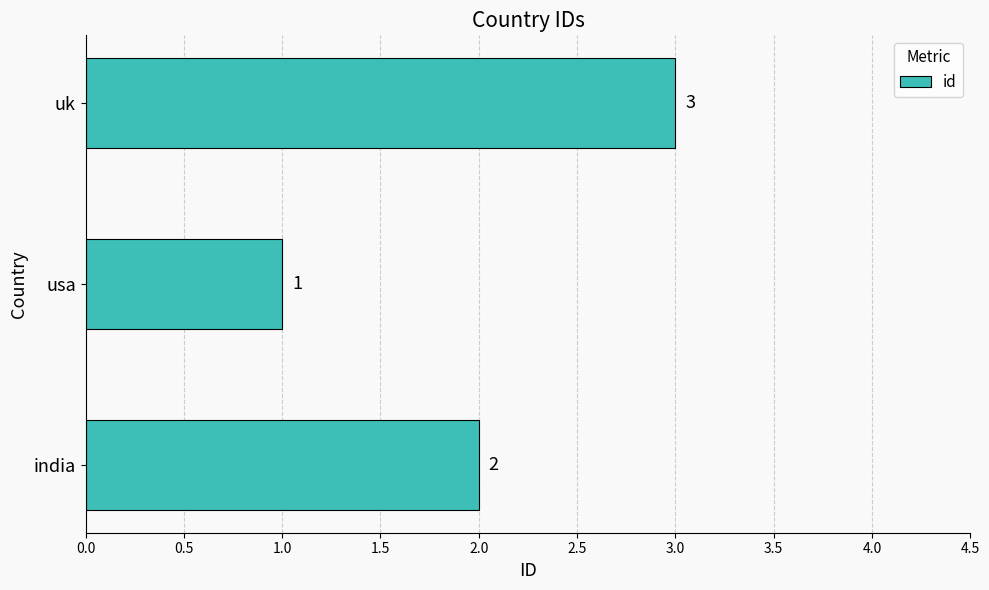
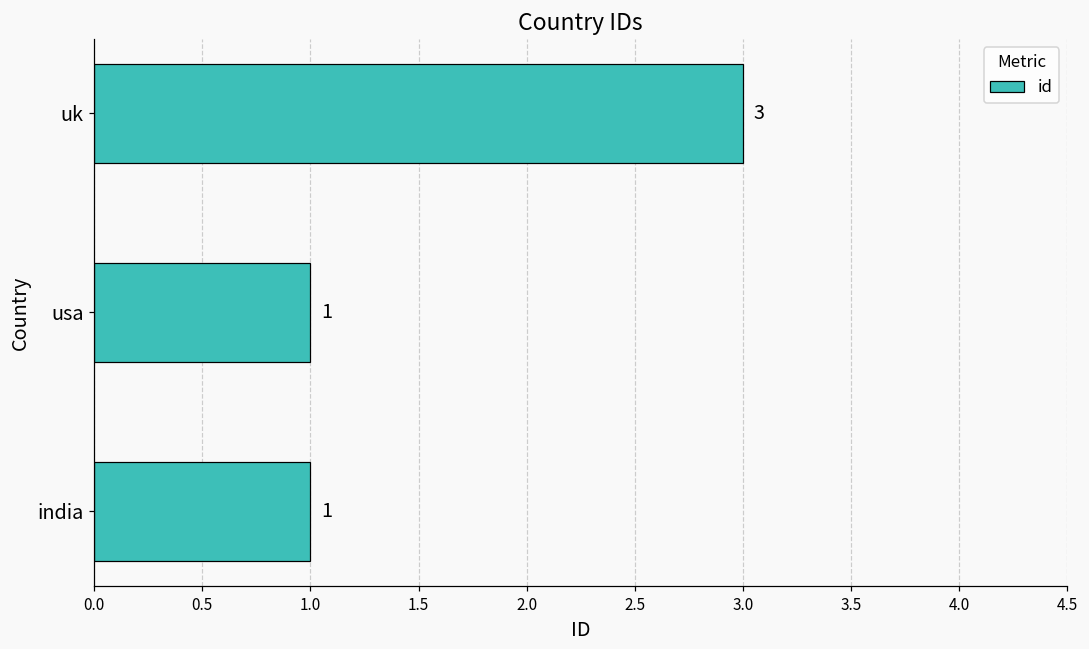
india: 2 -> 1
